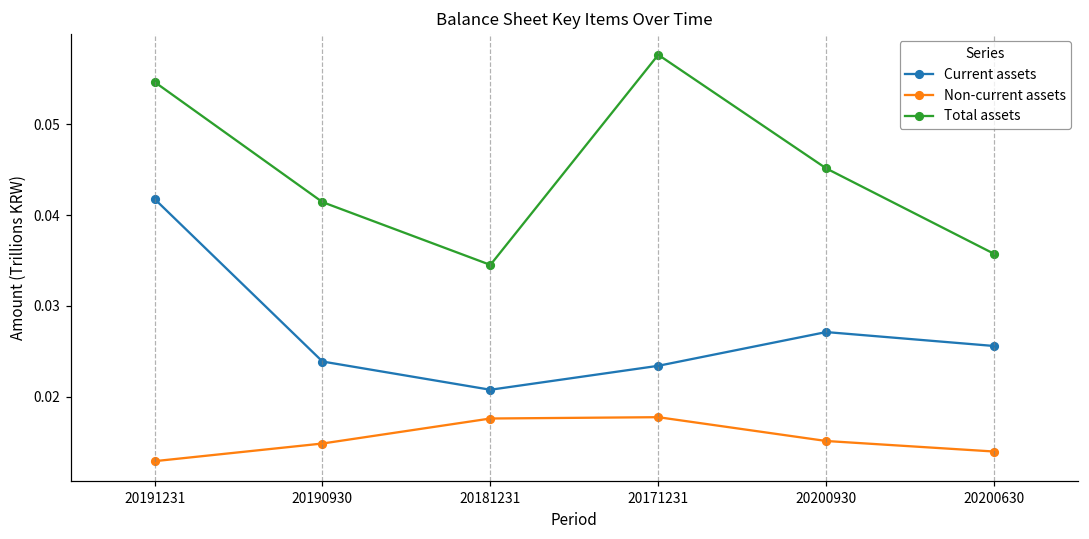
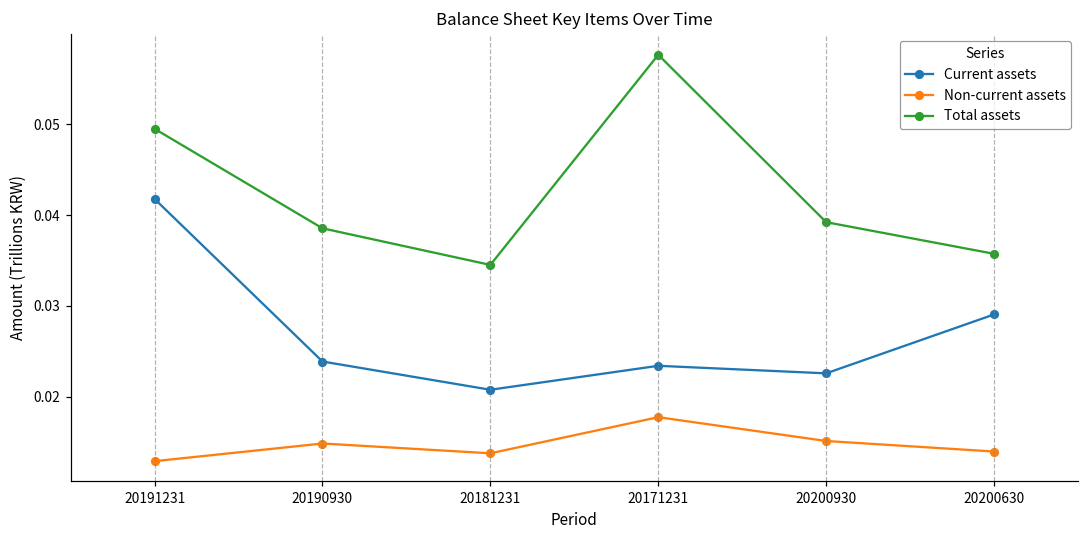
Total assets, 20191231: 0.055 -> 0.050
Total assets, 20190930: 0.041 -> 0.039
Non-current assets, 20181231: 0.018 -> 0.014
Current assets, 20200930: 0.027 -> 0.023
Total assets, 20200930: 0.045 -> 0.039
Current assets, 20200630: 0.026 -> 0.029
